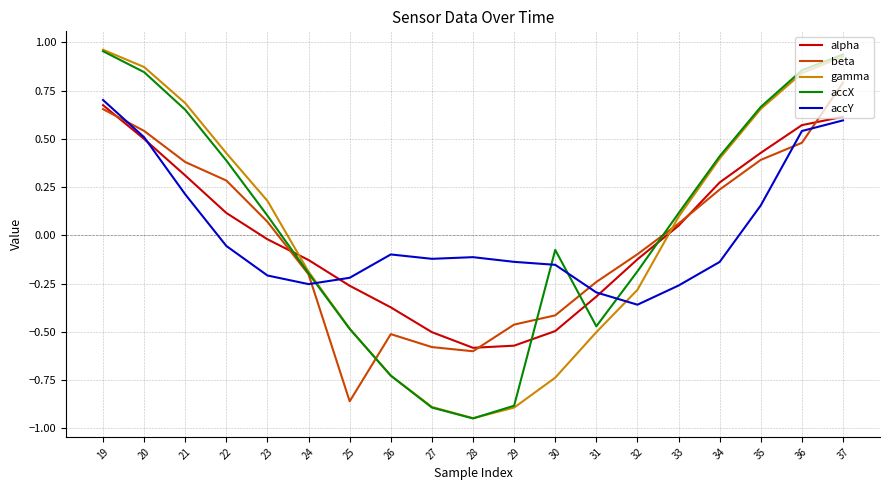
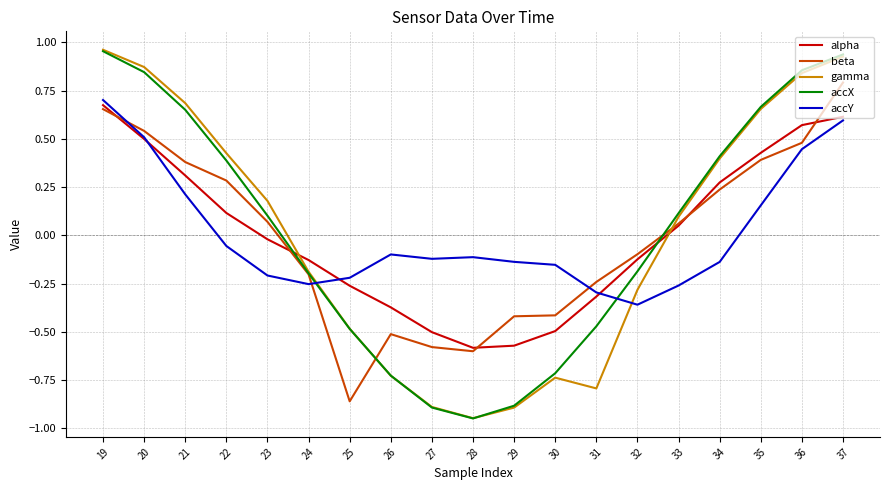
beta, 29: -0.46 -> -0.42
accX, 30: -0.08 -> -0.71
gamma, 31: -0.50 -> -0.79
accY, 36: 0.54 -> 0.45
